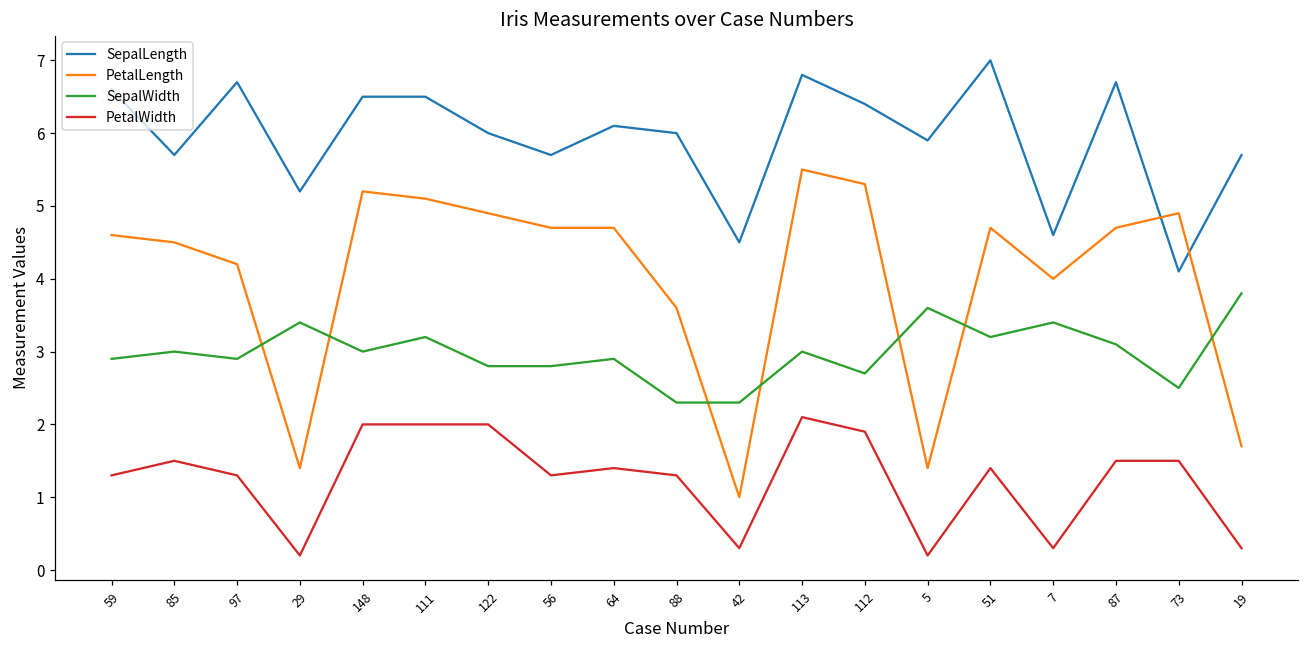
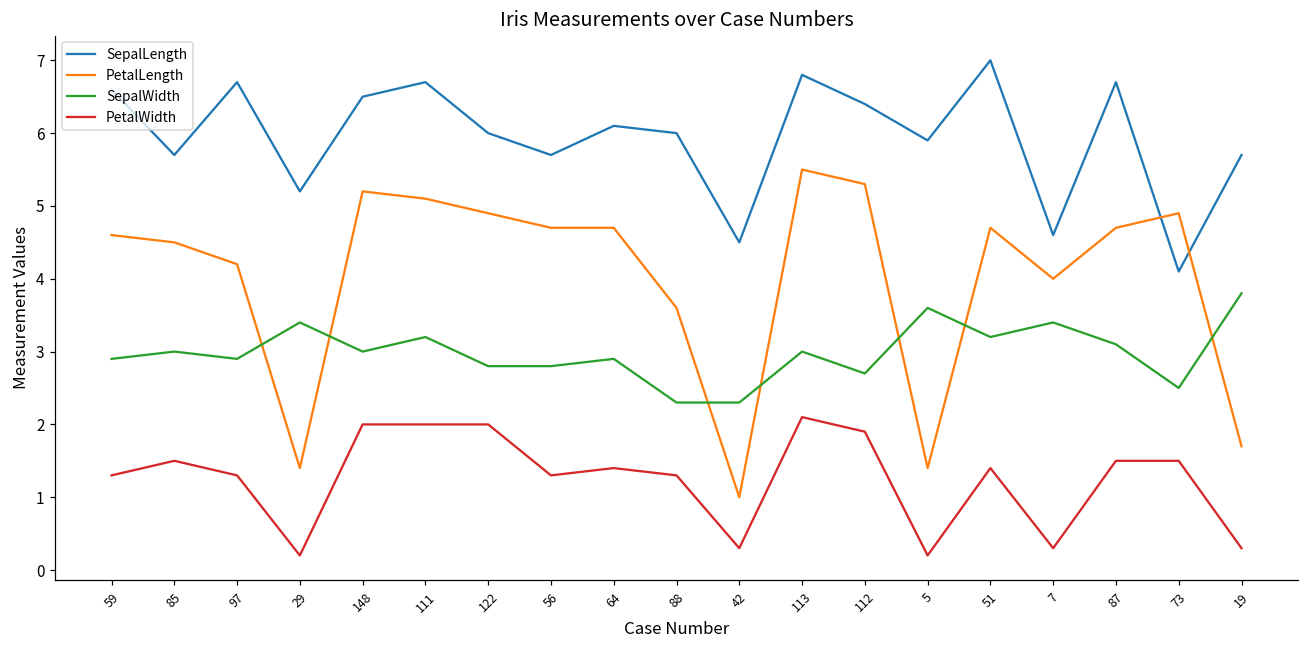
SepalLength, 111: 6.5 -> 6.7
